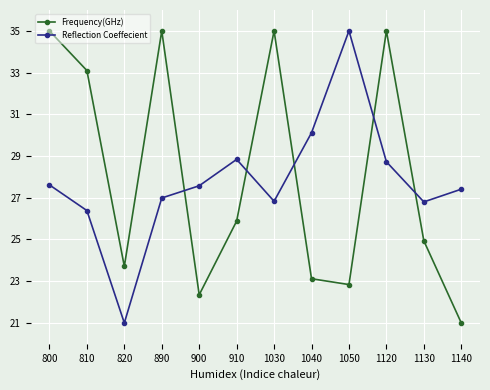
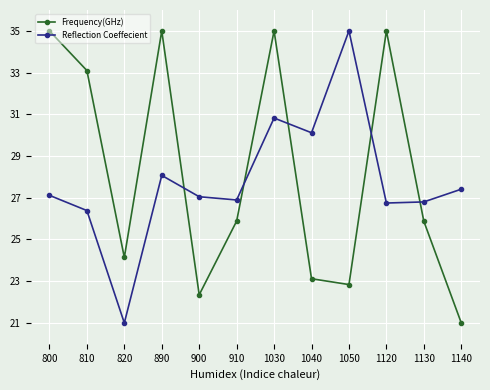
Reflection Coeffecient, 800: 27.6 -> 27.1
Frequency(GHz), 820: 23.7 -> 24.1
Reflection Coeffecient, 890: 27.0 -> 28.1
Reflection Coeffecient, 900: 27.6 -> 27.0
Reflection Coeffecient, 910: 28.8 -> 26.9
Reflection Coeffecient, 1030: 26.8 -> 30.8
Reflection Coeffecient, 1120: 28.7 -> 26.7
Frequency(GHz), 1130: 24.9 -> 25.9
